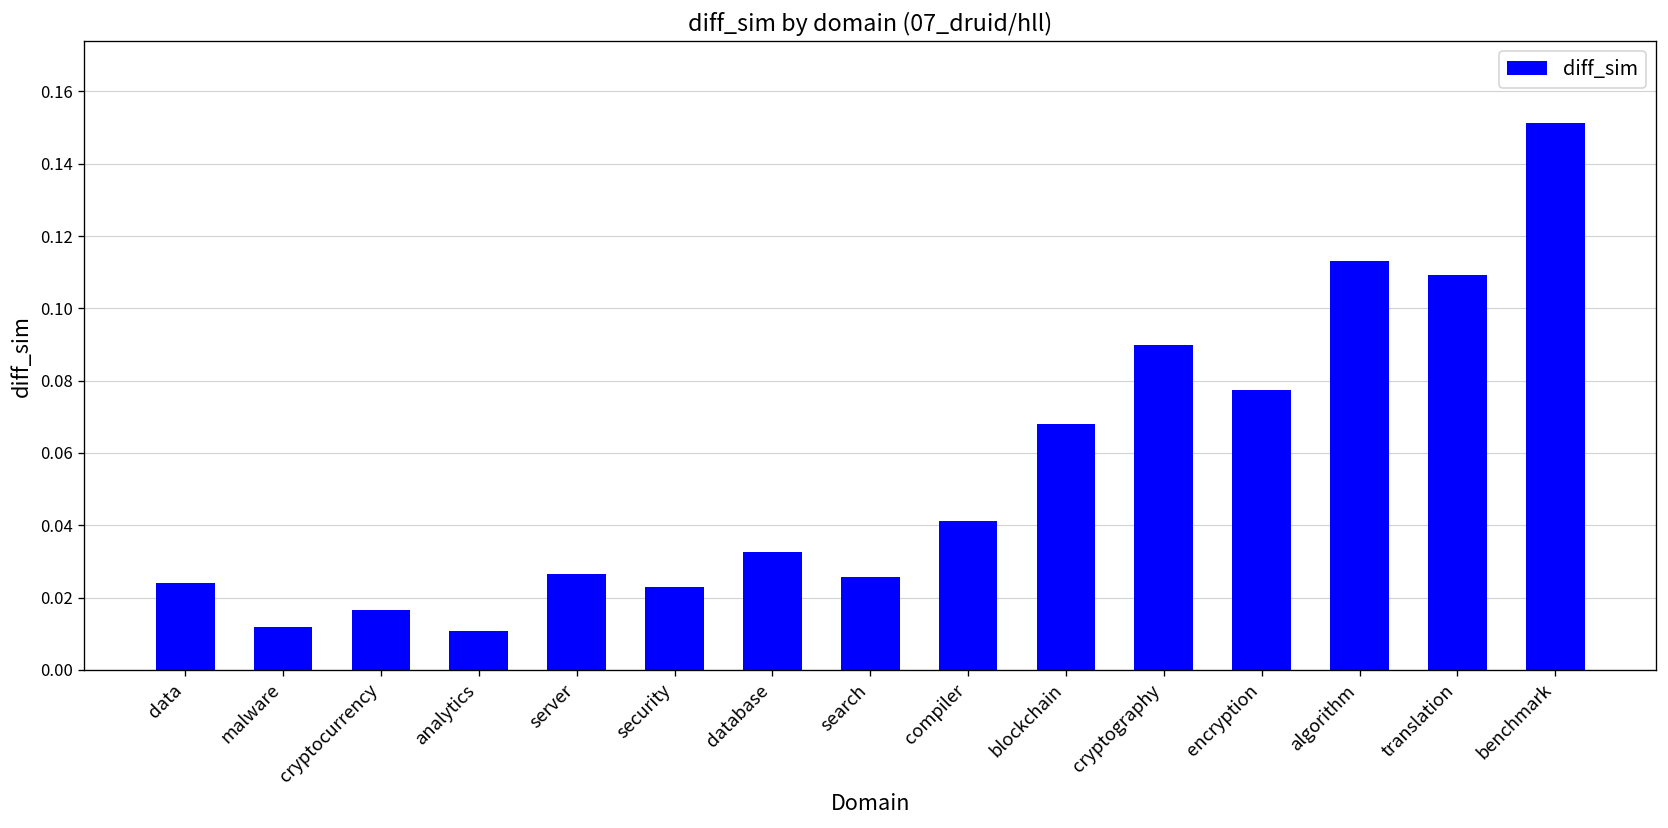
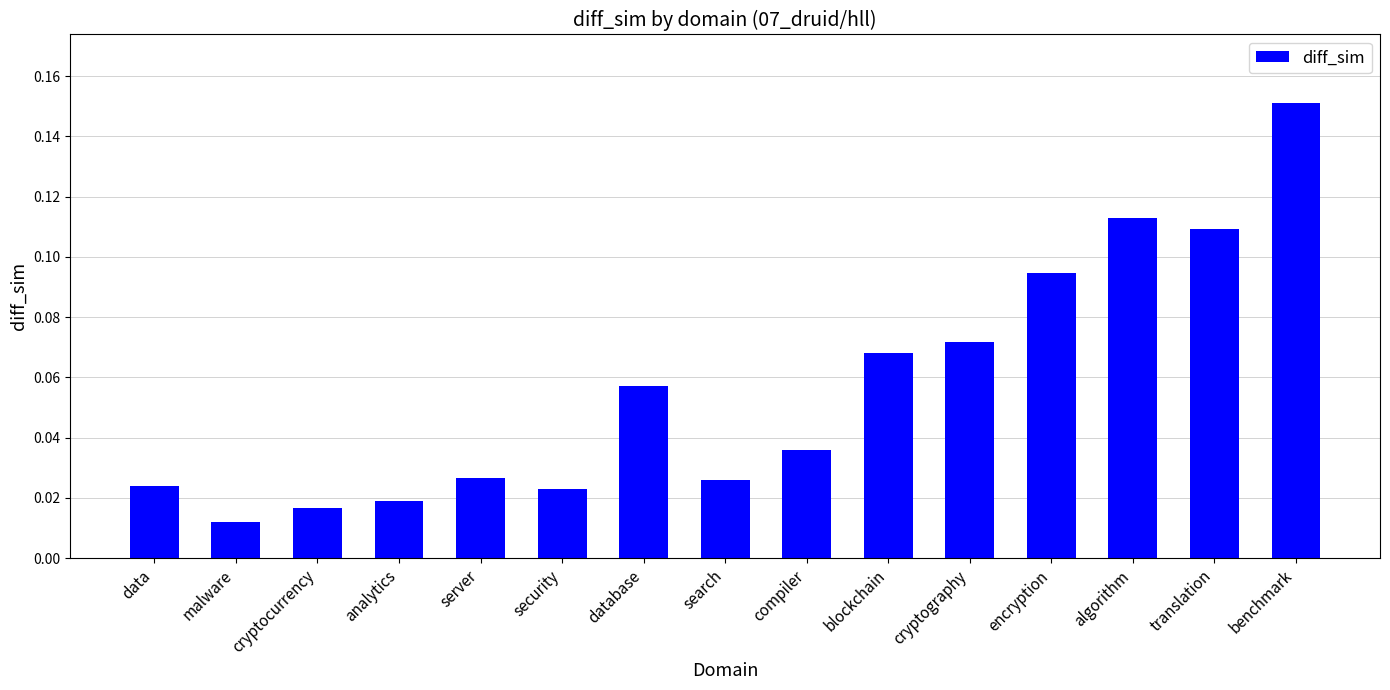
analytics: 0.011 -> 0.019
database: 0.033 -> 0.057
compiler: 0.041 -> 0.036
cryptography: 0.090 -> 0.072
encryption: 0.078 -> 0.095
